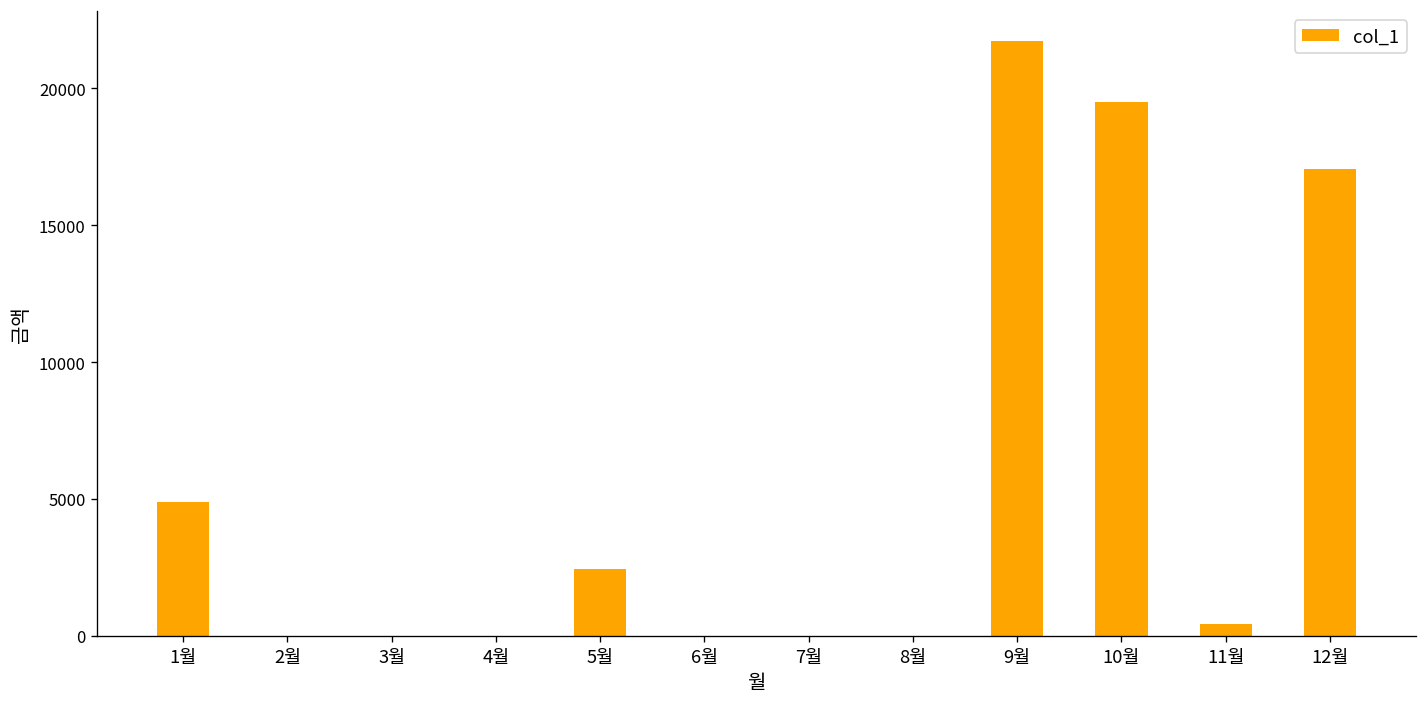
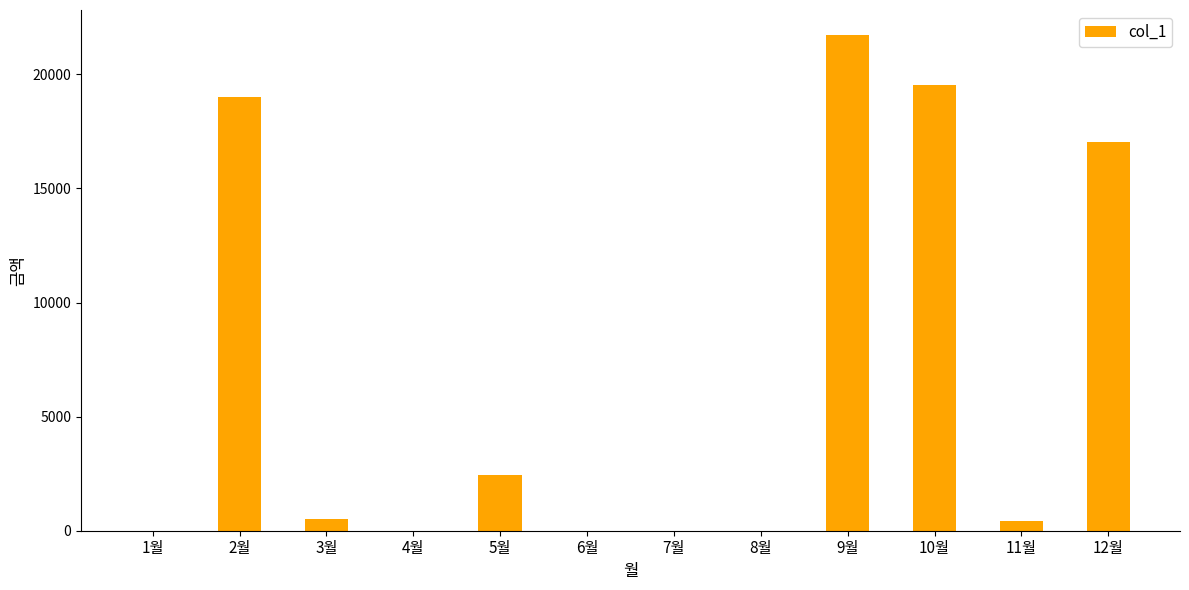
1월: 4900 -> 0
2월: 0 -> 19000
3월: 0 -> 500
